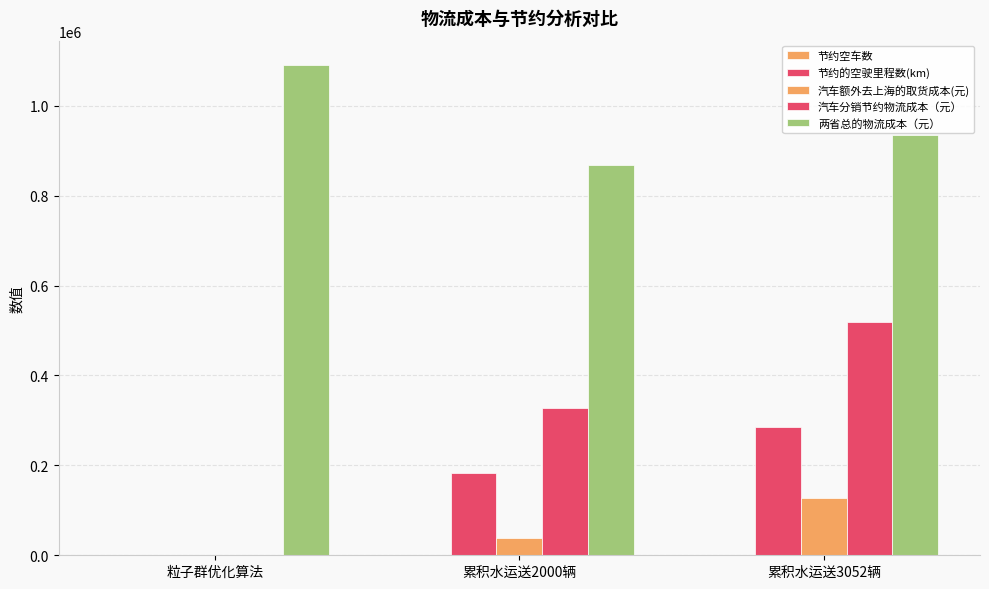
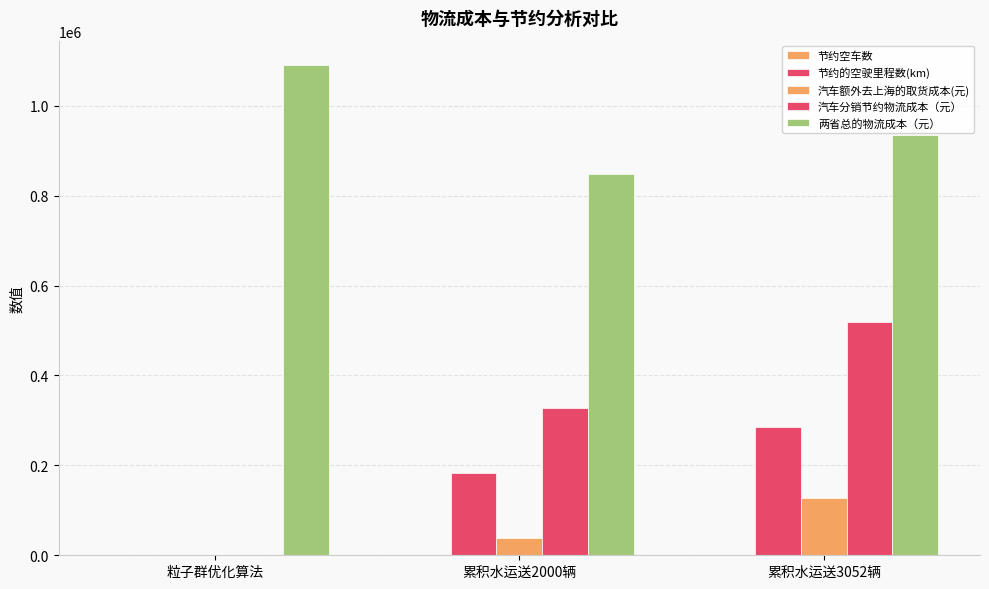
两省总的物流成本（元）, 累积水运送2000辆: 870000 -> 850000
